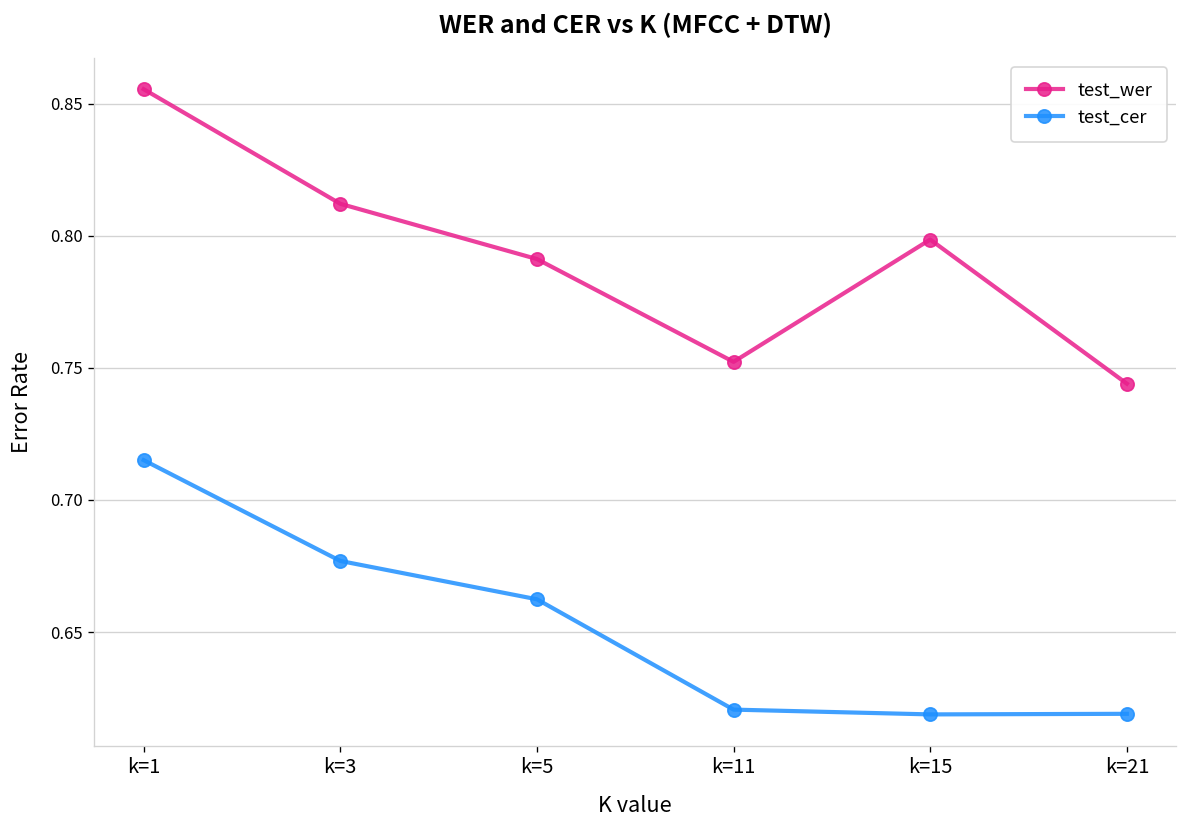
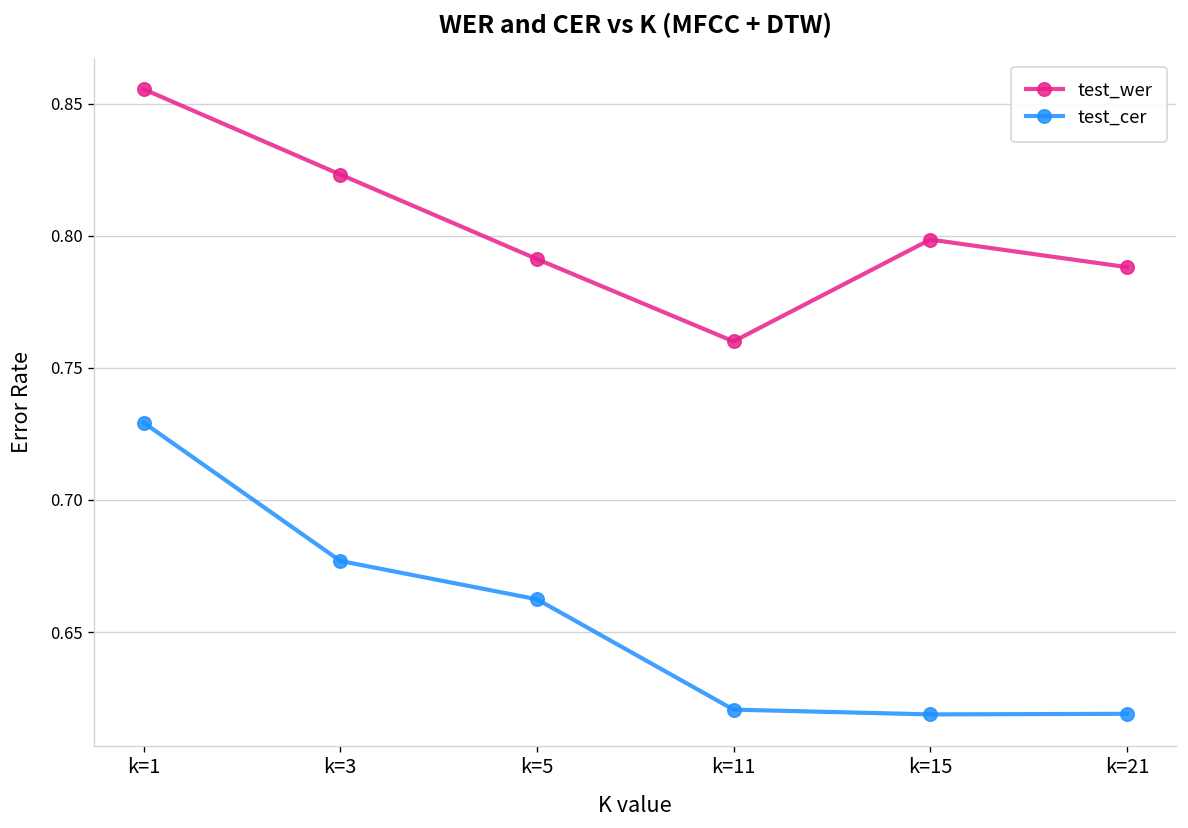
test_cer, k=1: 0.715 -> 0.729
test_wer, k=3: 0.812 -> 0.823
test_wer, k=11: 0.752 -> 0.760
test_wer, k=21: 0.744 -> 0.788
